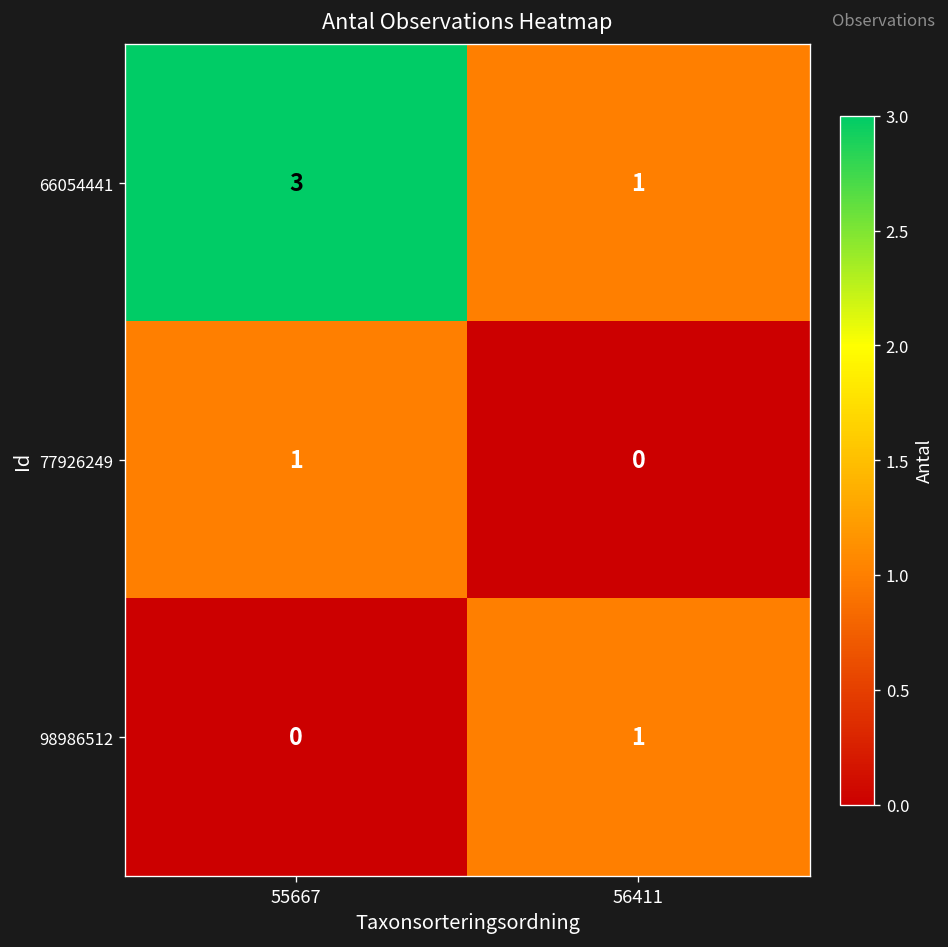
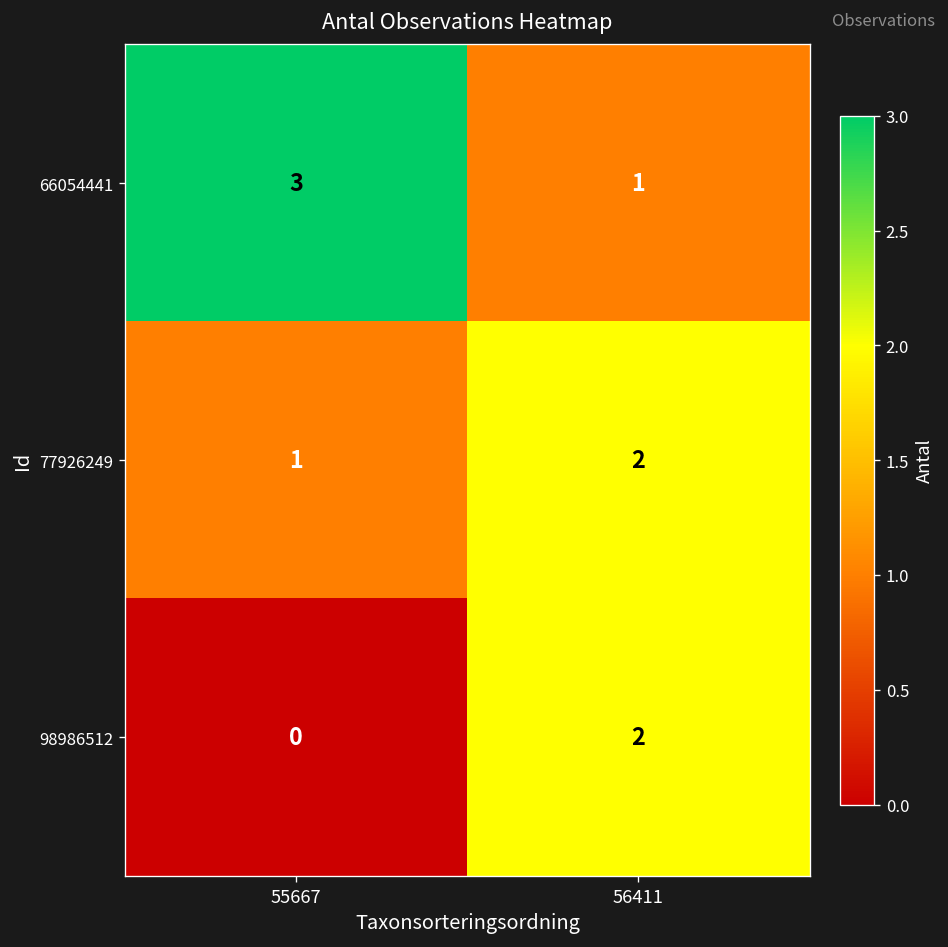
77926249, 56411: 0 -> 2
98986512, 56411: 1 -> 2
